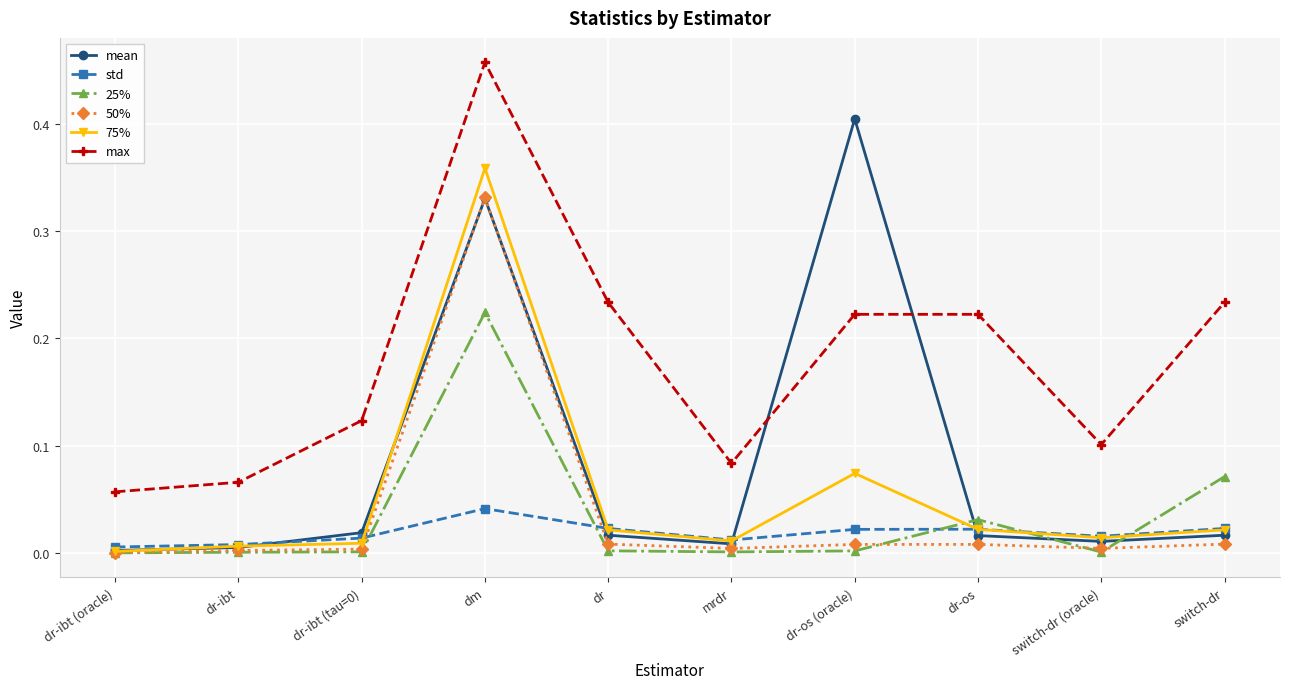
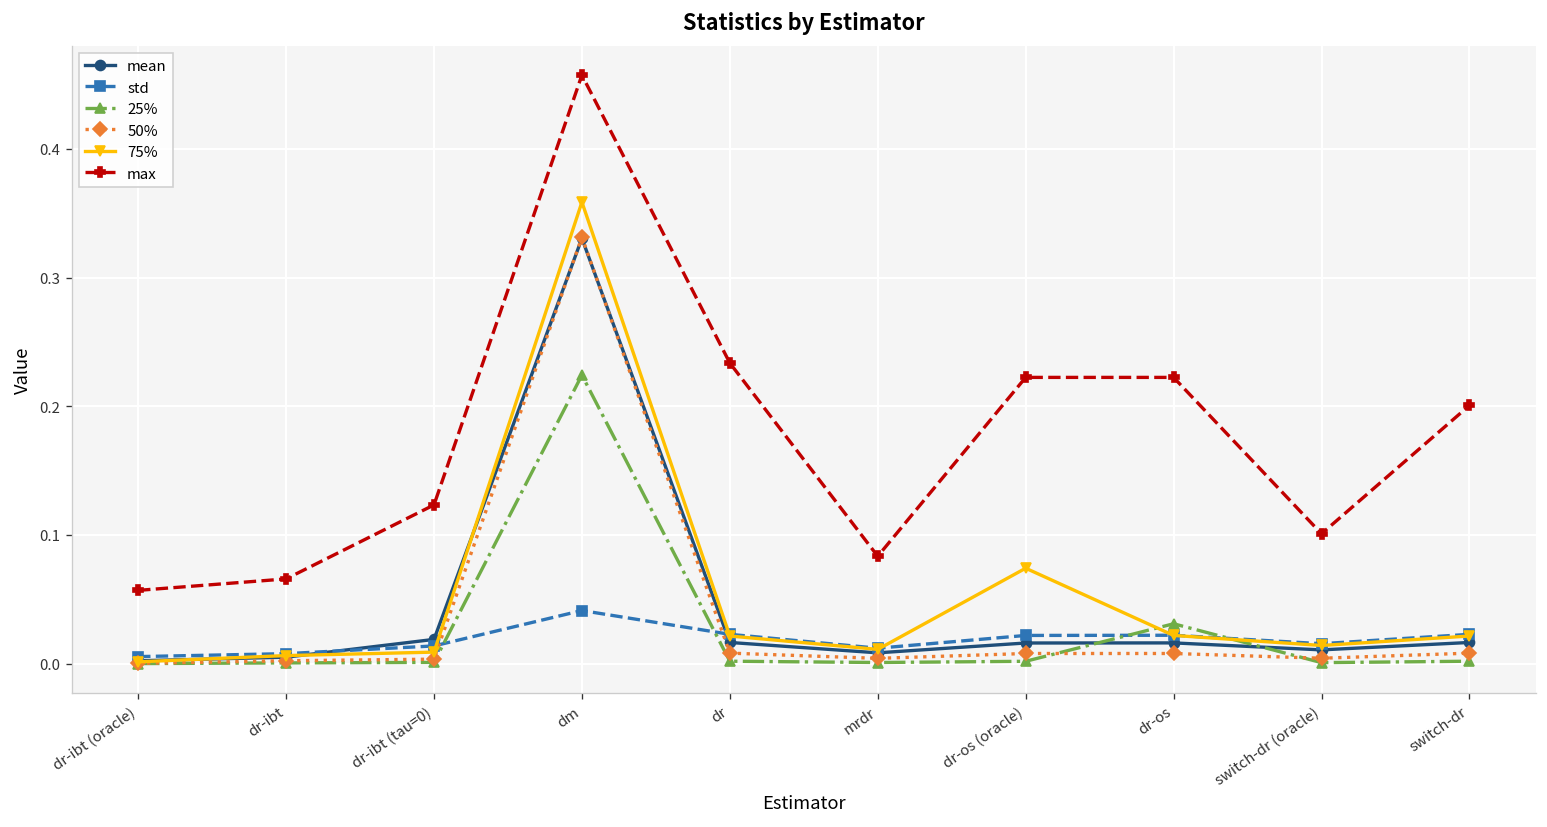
mean, dr-os (oracle): 0.405 -> 0.016
25%, switch-dr: 0.071 -> 0.002
max, switch-dr: 0.234 -> 0.201
